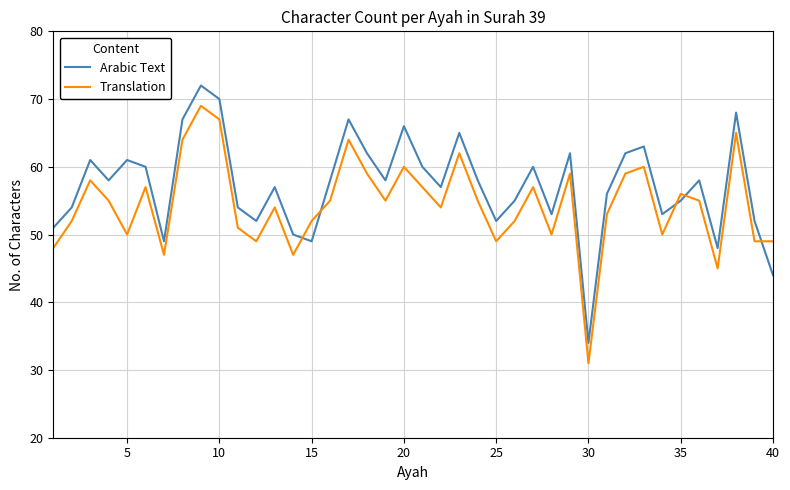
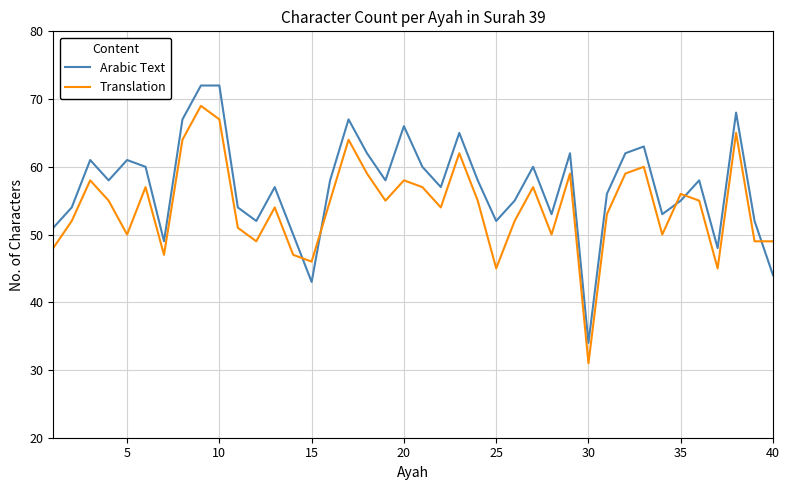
Arabic Text, 10: 70 -> 72
Arabic Text, 15: 49 -> 43
Translation, 15: 52 -> 46
Translation, 20: 60 -> 58
Translation, 25: 49 -> 45
